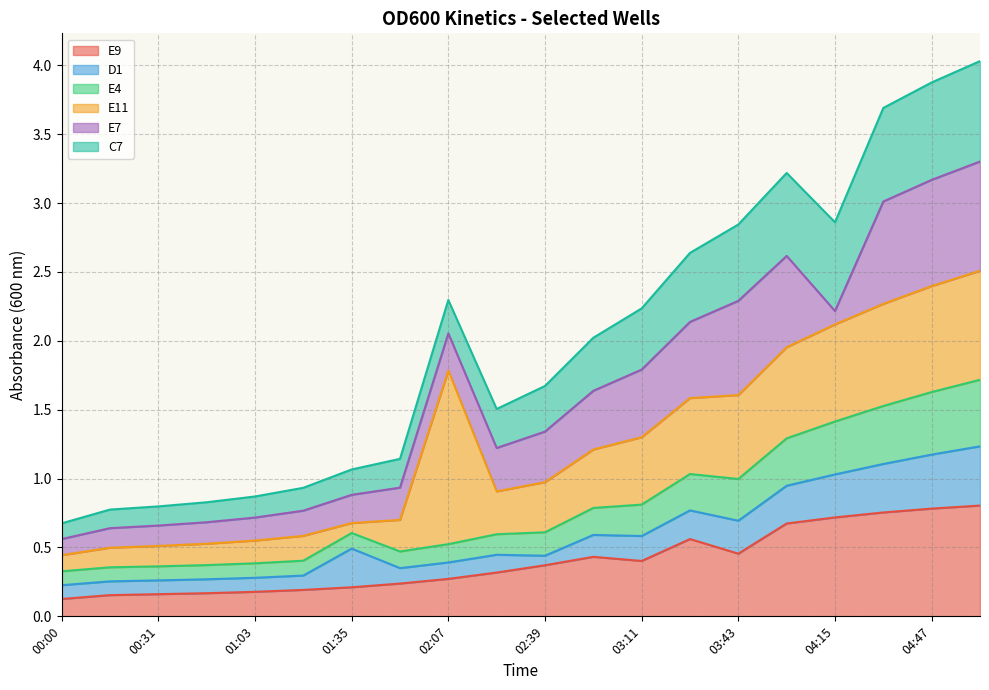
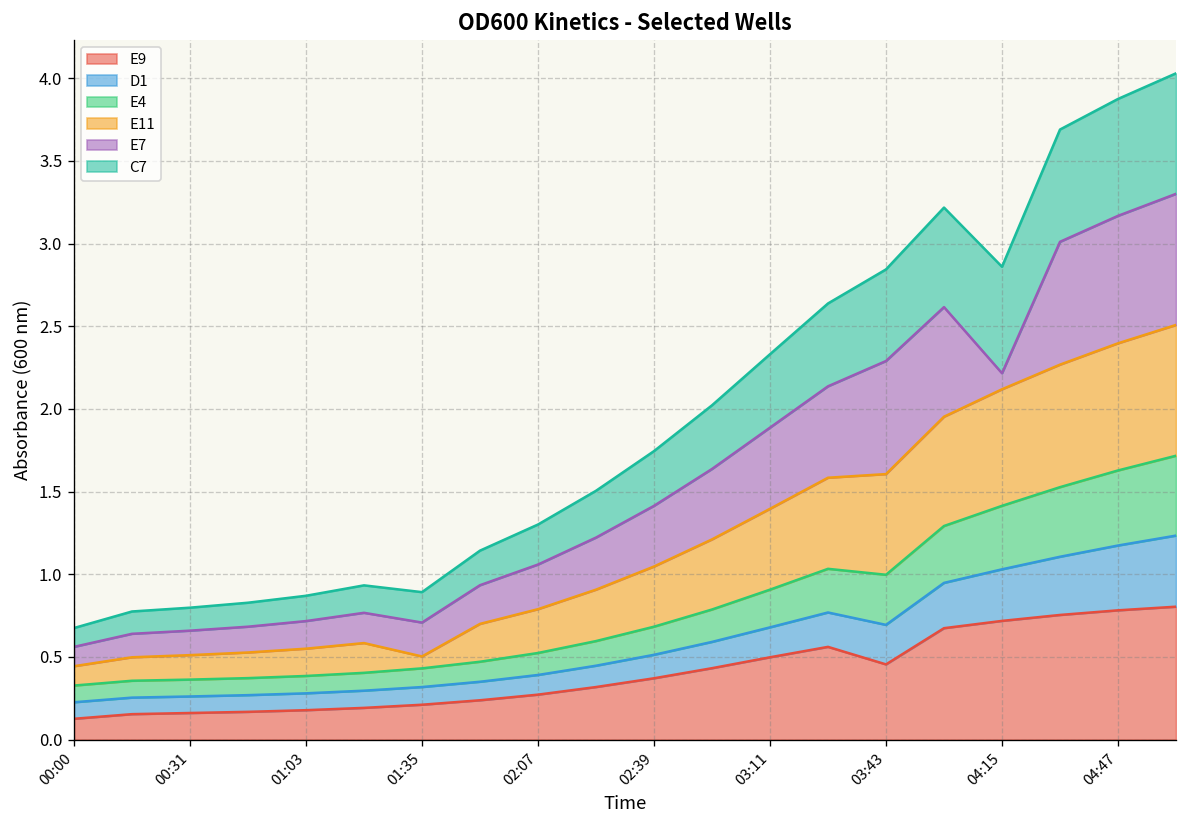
D1, 01:35: 0.28 -> 0.11
E11, 02:07: 1.26 -> 0.27
D1, 02:39: 0.07 -> 0.14
E9, 03:11: 0.40 -> 0.50
